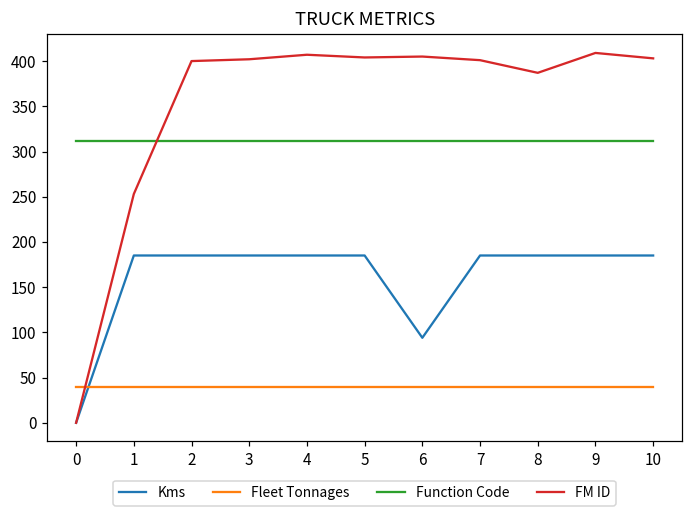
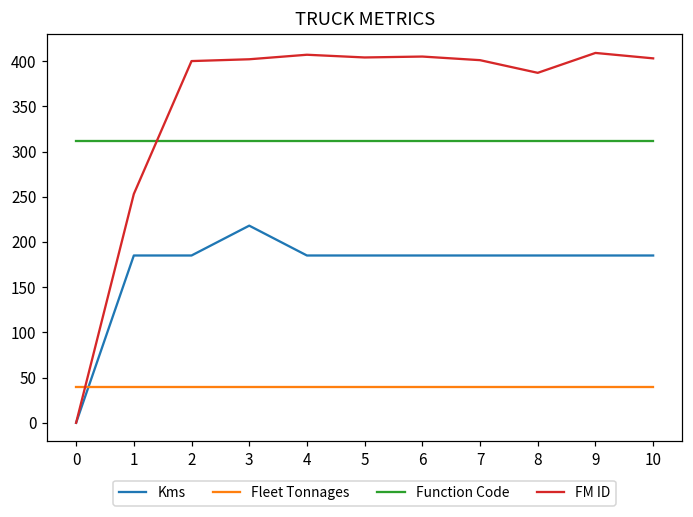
Kms, 3: 190 -> 220
Kms, 6: 90 -> 190
